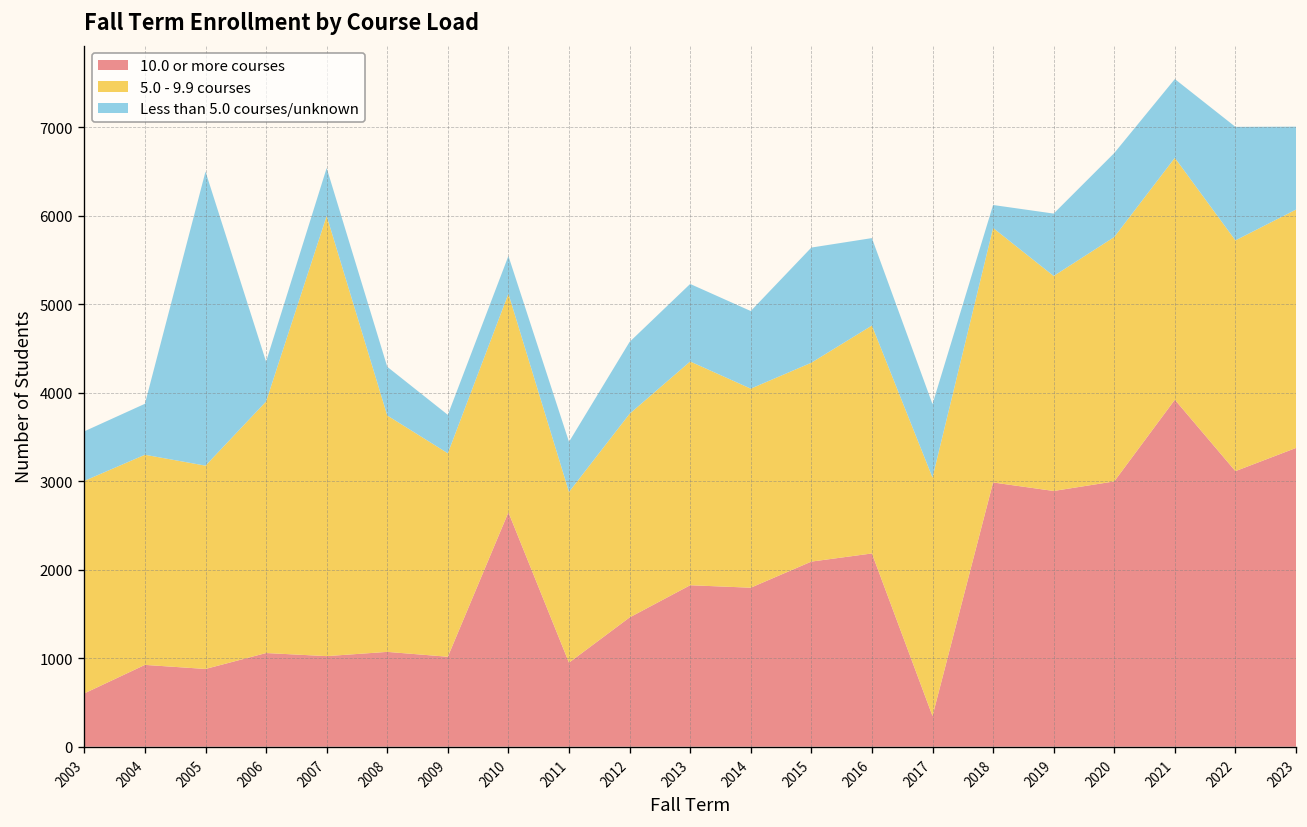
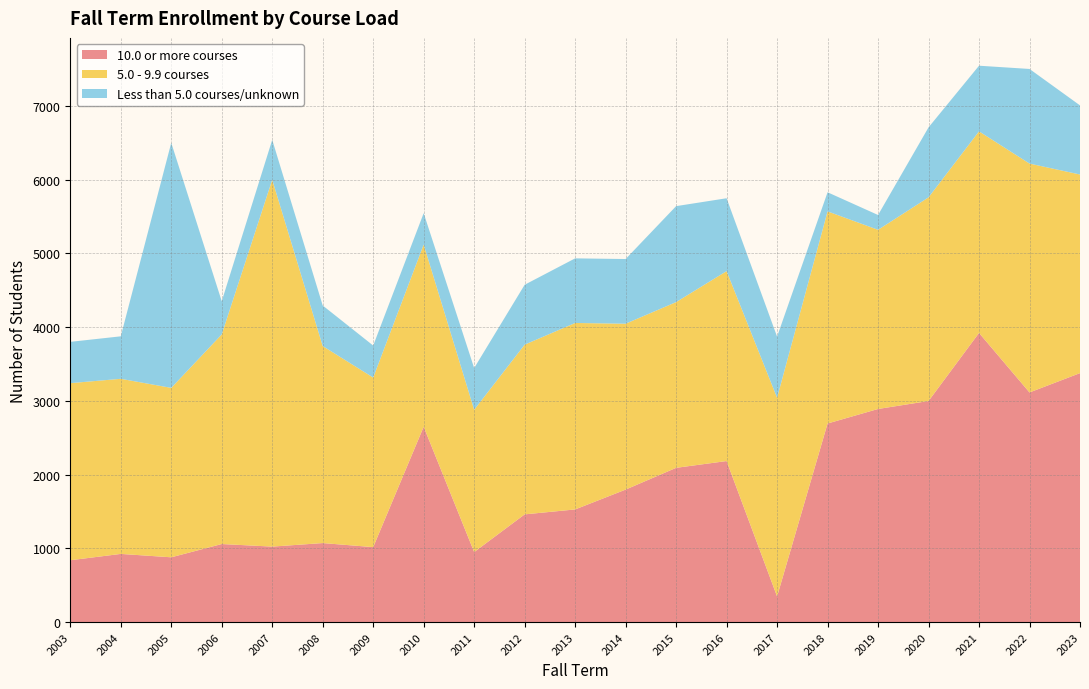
10.0 or more courses, 2003: 600 -> 800
10.0 or more courses, 2013: 1800 -> 1500
10.0 or more courses, 2018: 3000 -> 2700
Less than 5.0 courses/unknown, 2019: 700 -> 200
5.0 - 9.9 courses, 2022: 2600 -> 3100
